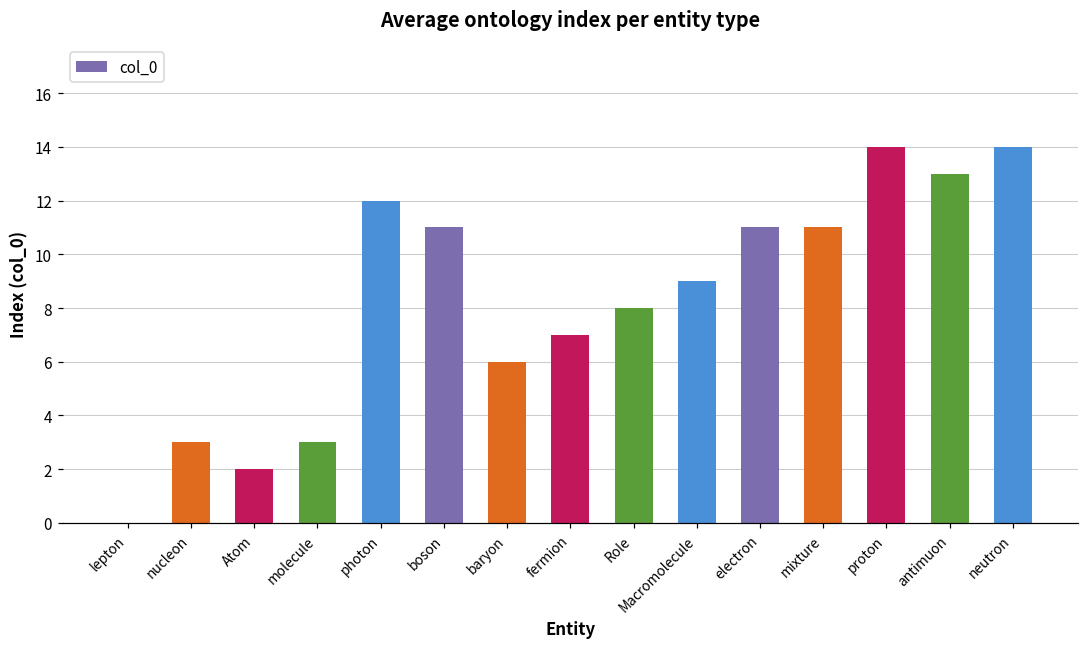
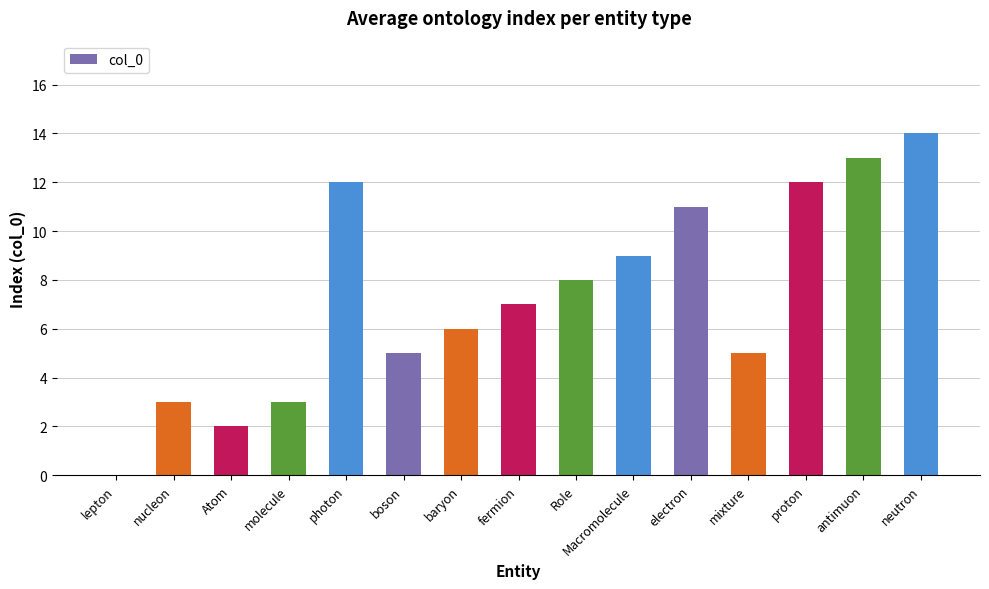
boson: 11 -> 5
mixture: 11 -> 5
proton: 14 -> 12
